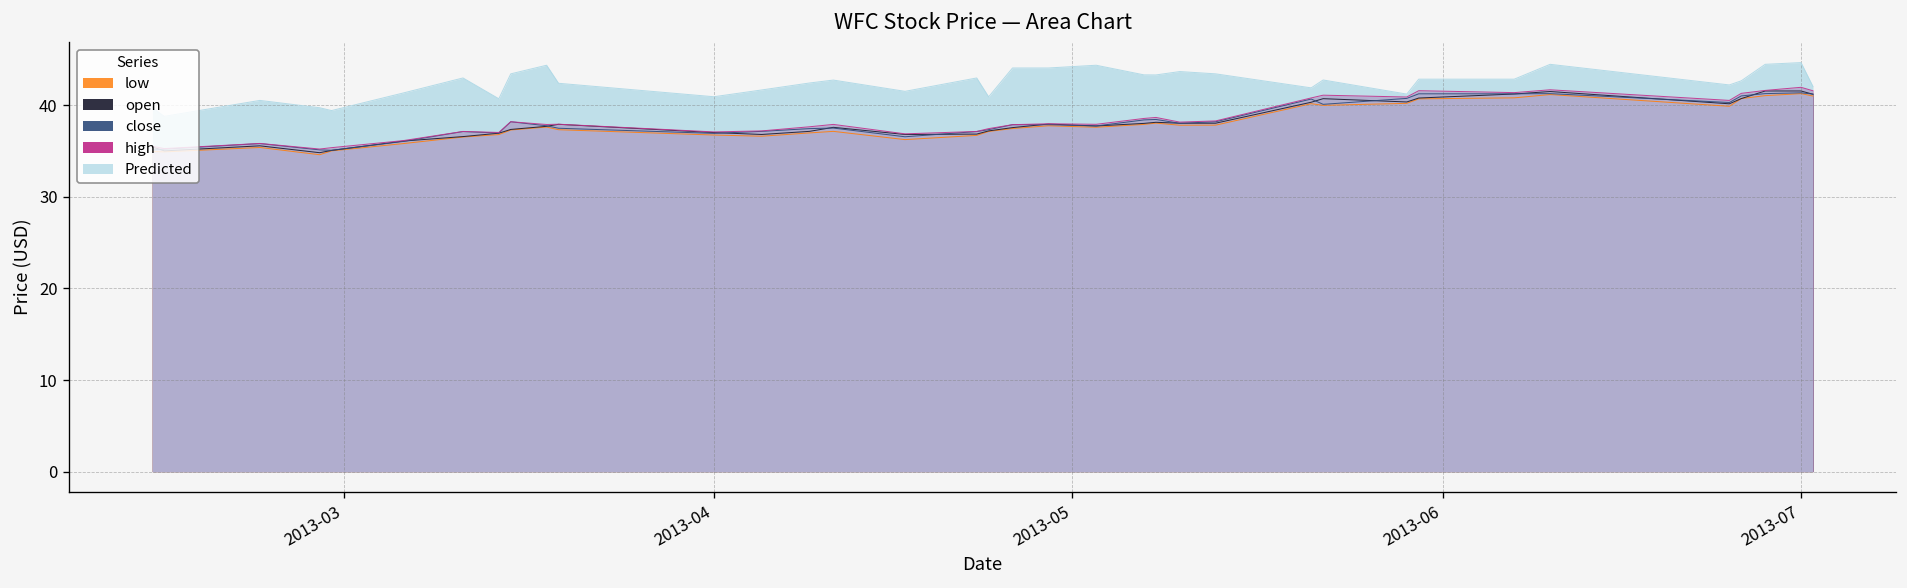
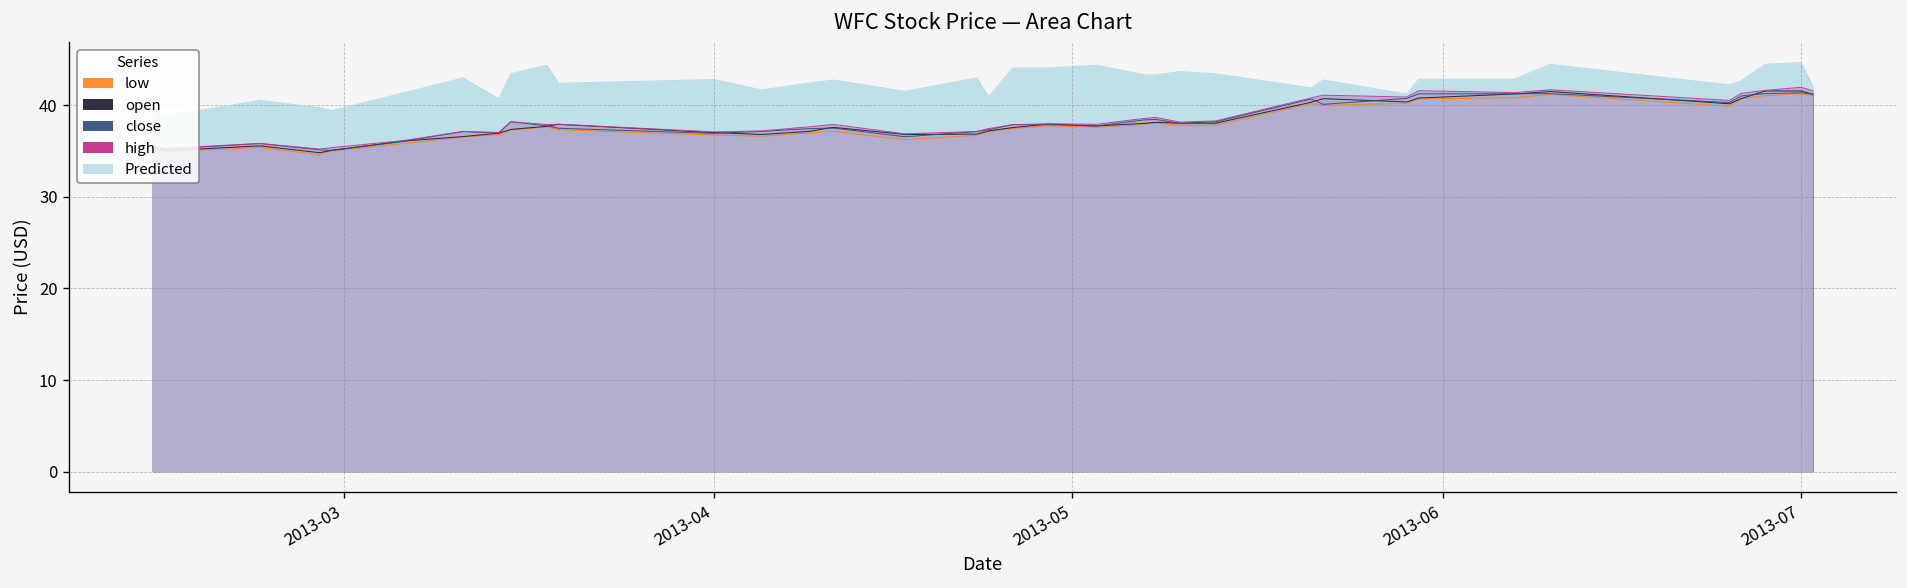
Predicted, 2013-04: 41 -> 43
